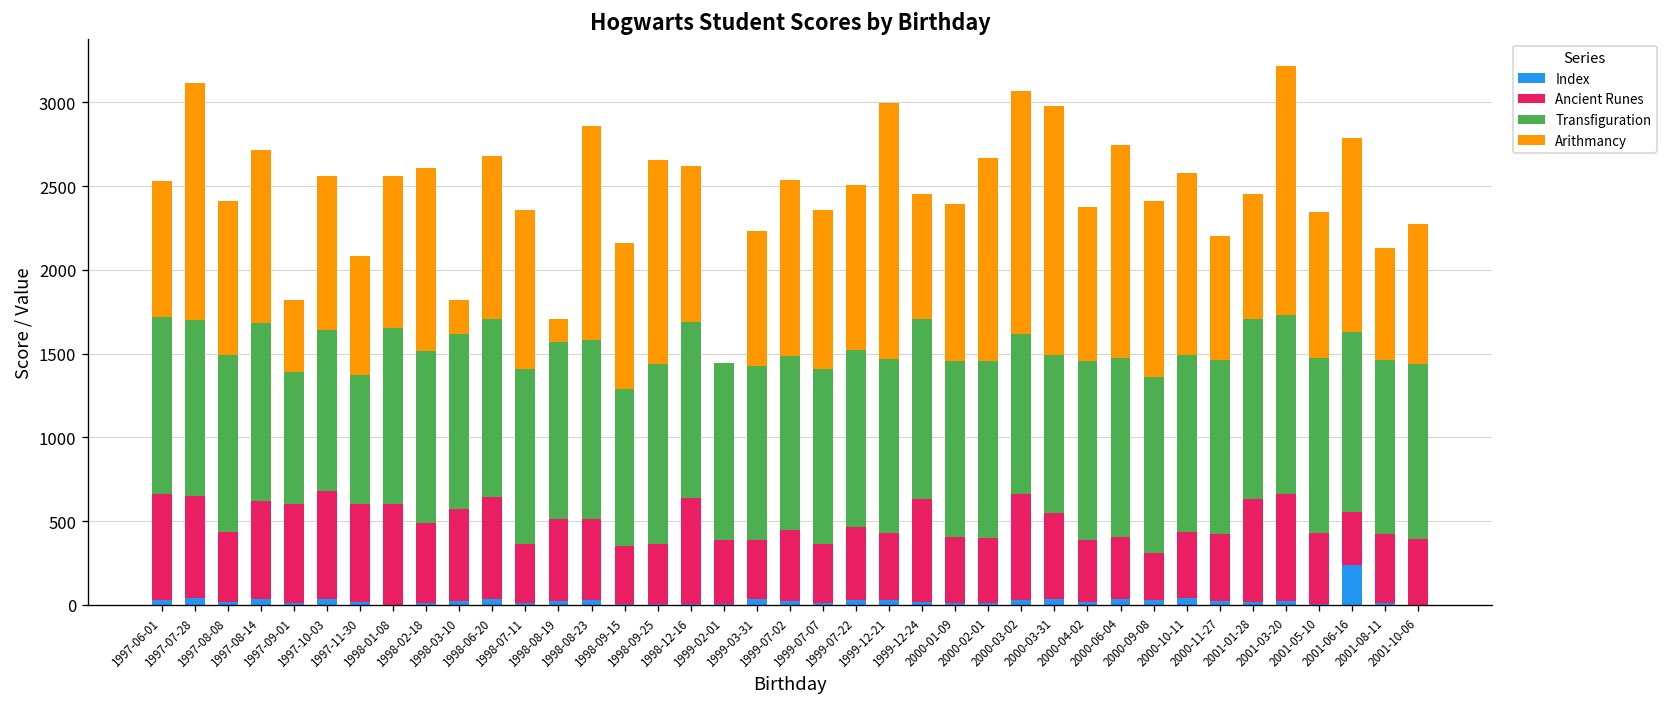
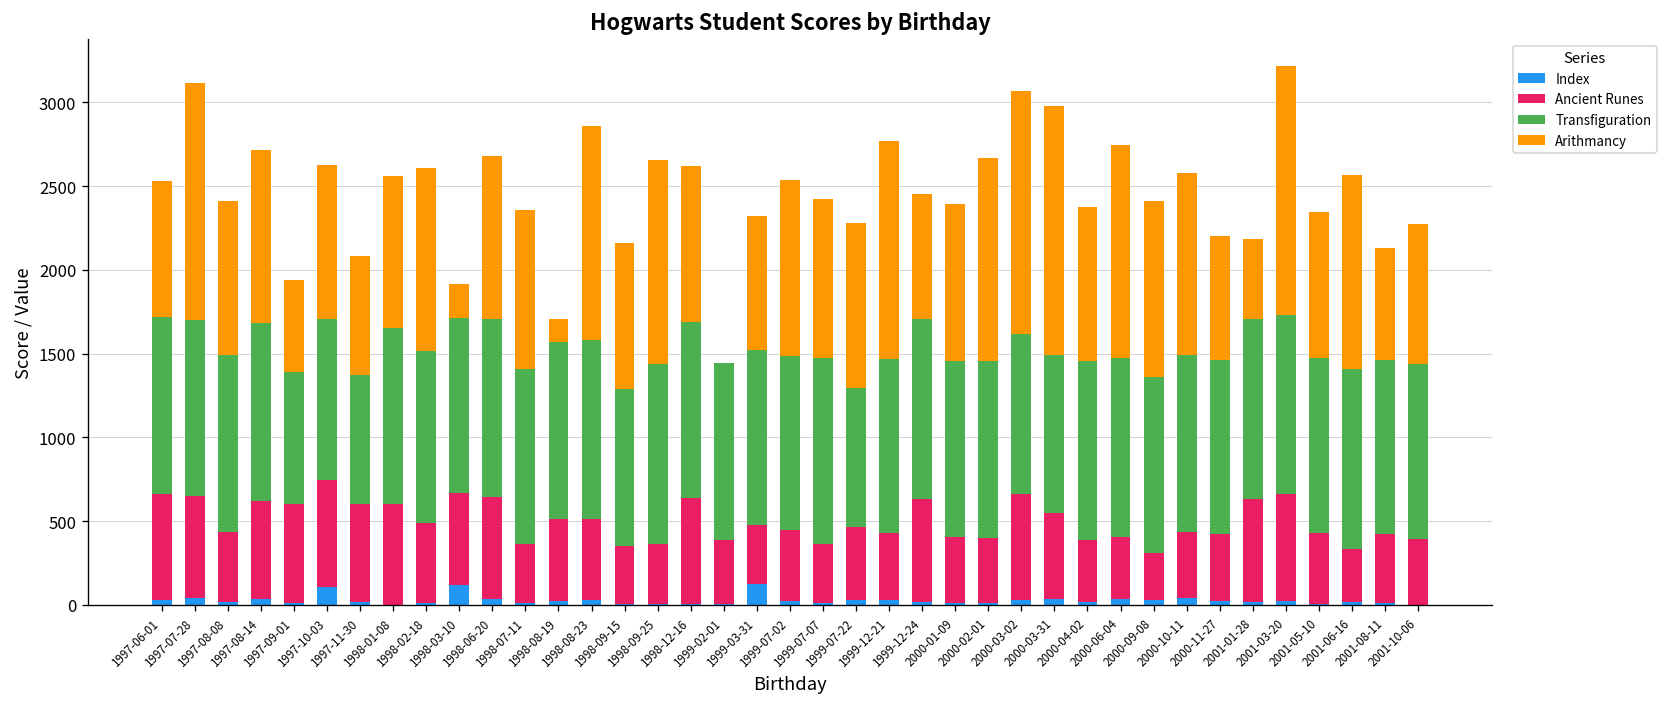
Arithmancy, 1997-09-01: 430 -> 550
Index, 1997-10-03: 40 -> 110
Index, 1998-03-10: 20 -> 120
Index, 1999-03-31: 30 -> 120
Transfiguration, 1999-07-07: 1050 -> 1120
Transfiguration, 1999-07-22: 1060 -> 830
Arithmancy, 1999-12-21: 1530 -> 1310
Arithmancy, 2001-01-28: 750 -> 480
Index, 2001-06-16: 240 -> 20
